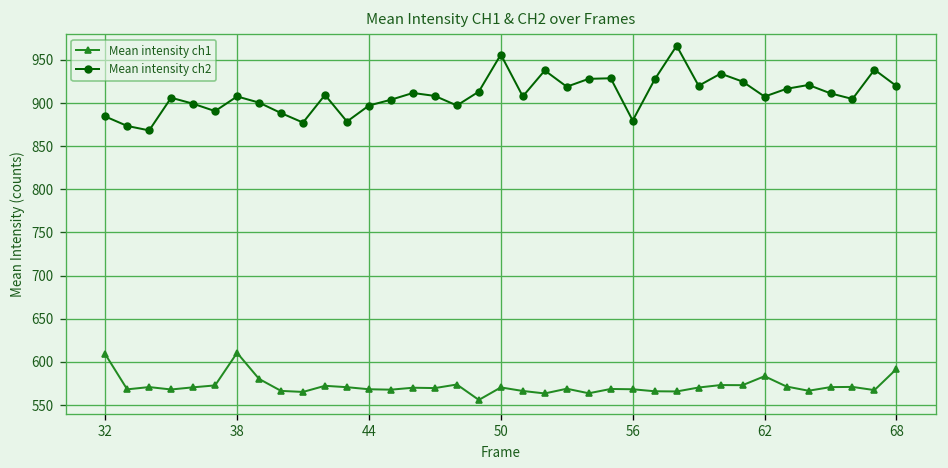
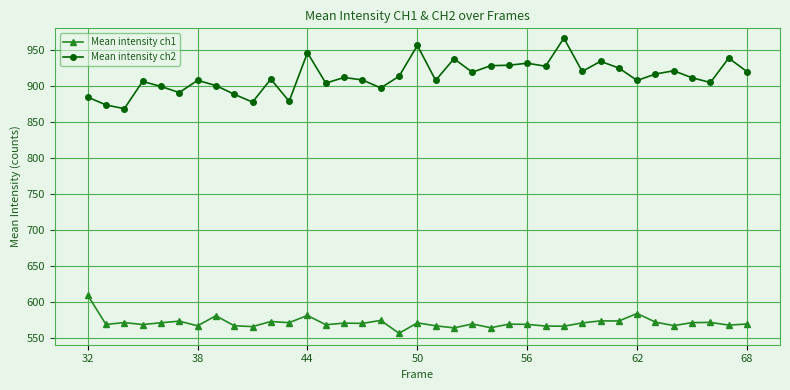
Mean intensity ch1, 38: 610 -> 570
Mean intensity ch1, 44: 570 -> 580
Mean intensity ch2, 44: 900 -> 950
Mean intensity ch2, 56: 880 -> 930
Mean intensity ch1, 68: 590 -> 570
